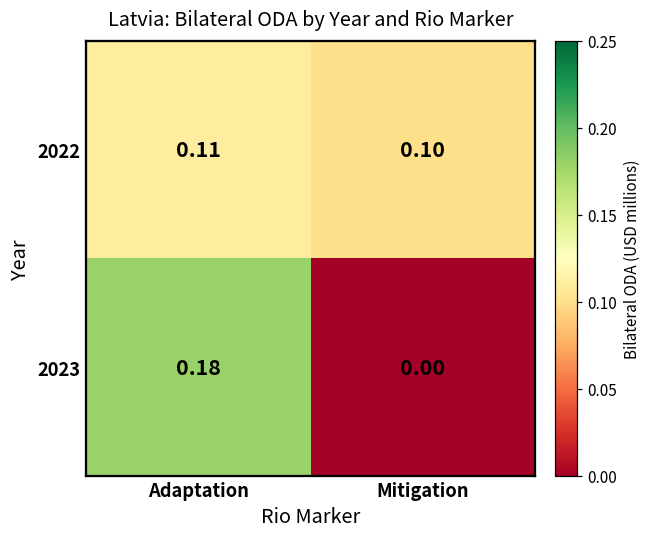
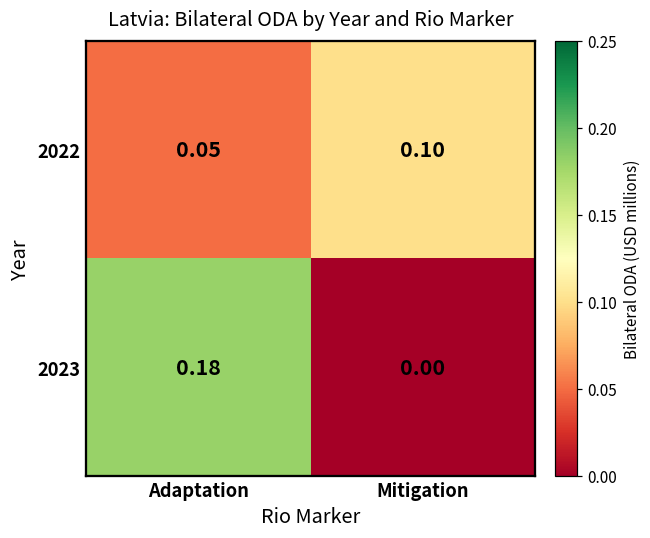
2022, Adaptation: 0.11 -> 0.05
